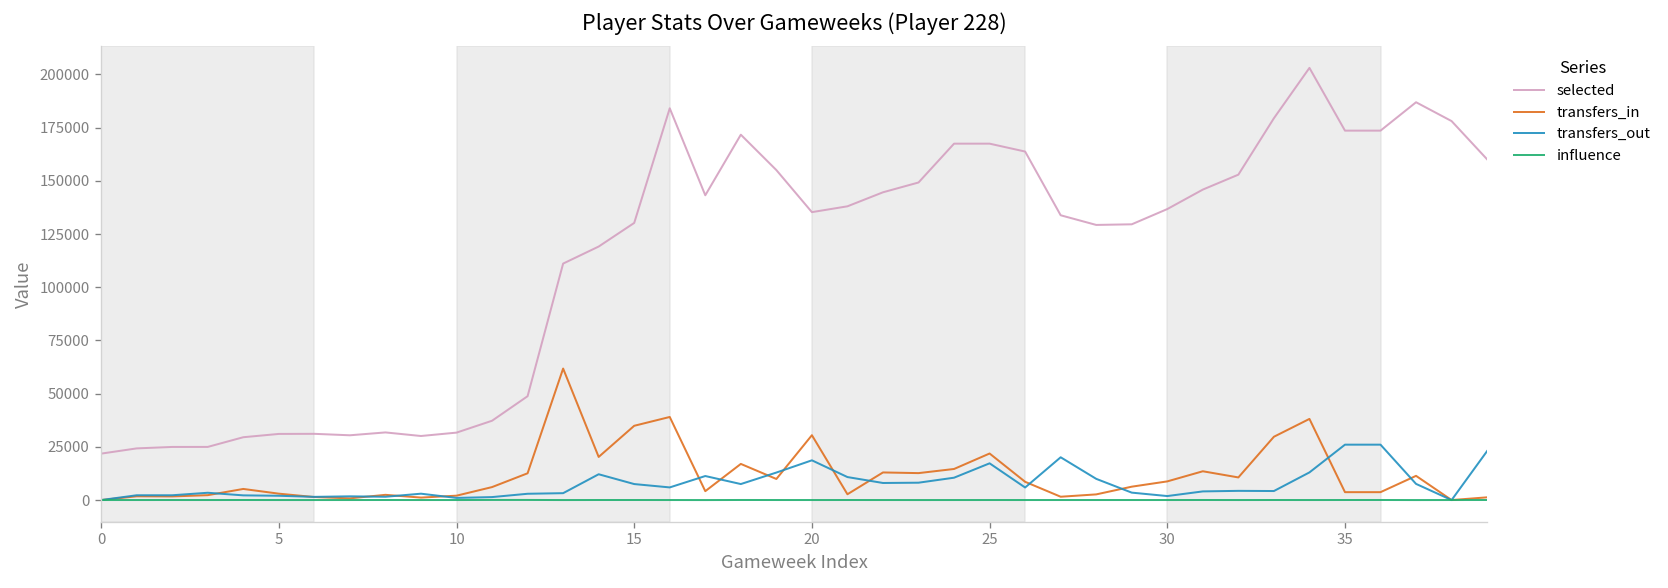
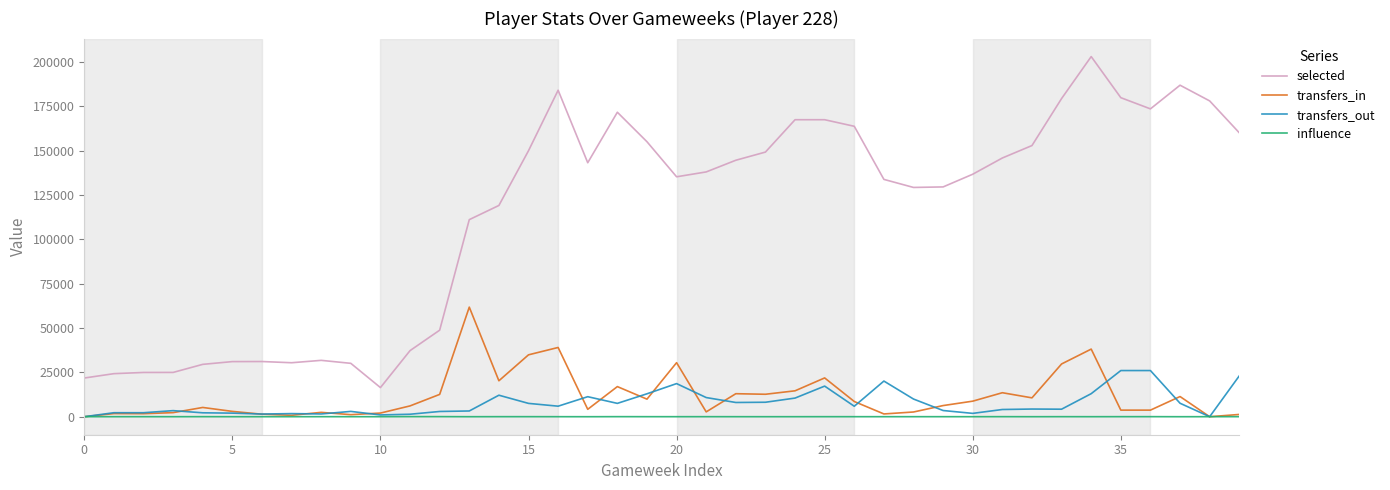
selected, 10: 32000 -> 16000
selected, 15: 130000 -> 150000
selected, 35: 174000 -> 180000
